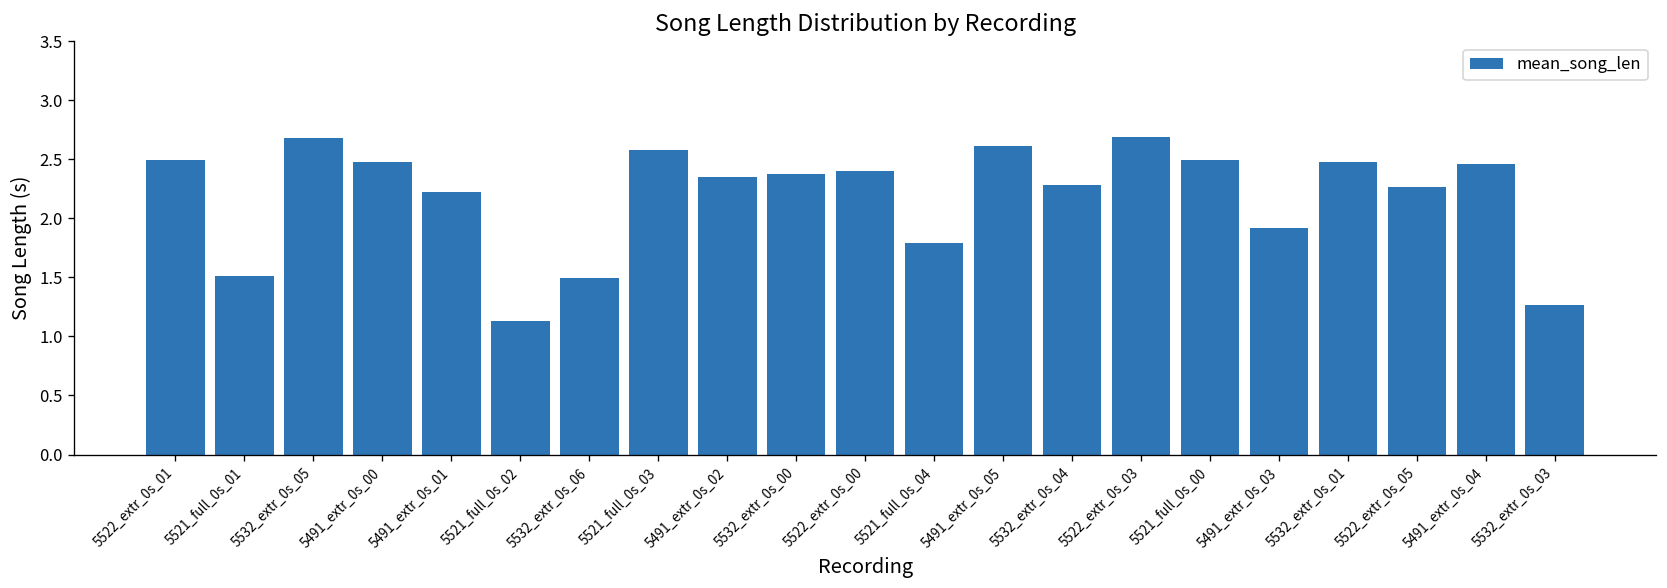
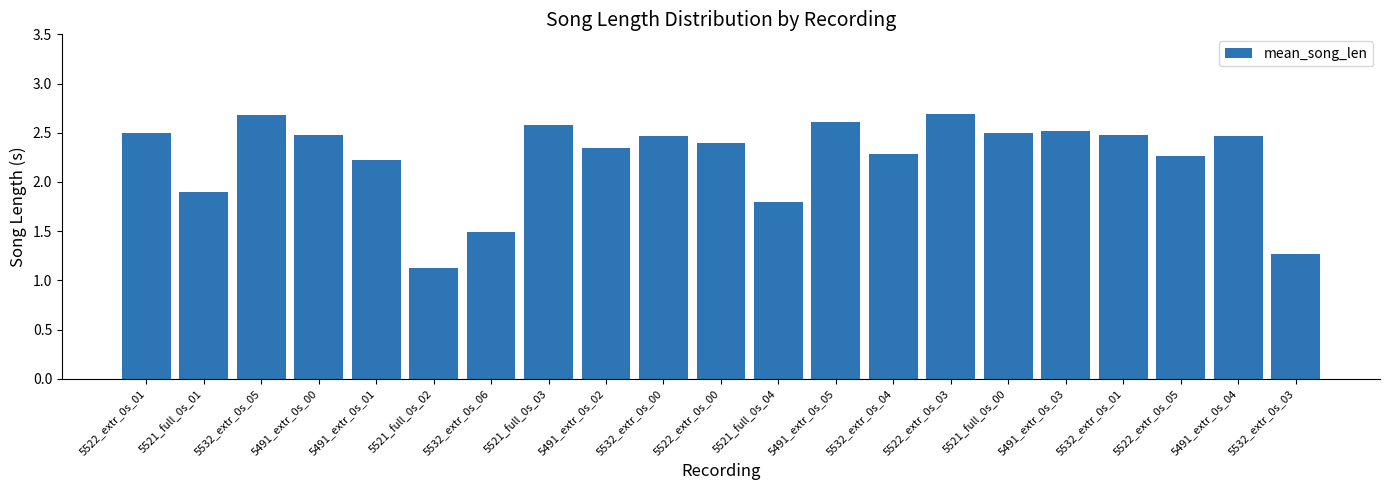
5521_full_0s_01: 1.5 -> 1.9
5532_extr_0s_00: 2.4 -> 2.5
5491_extr_0s_03: 1.9 -> 2.5
